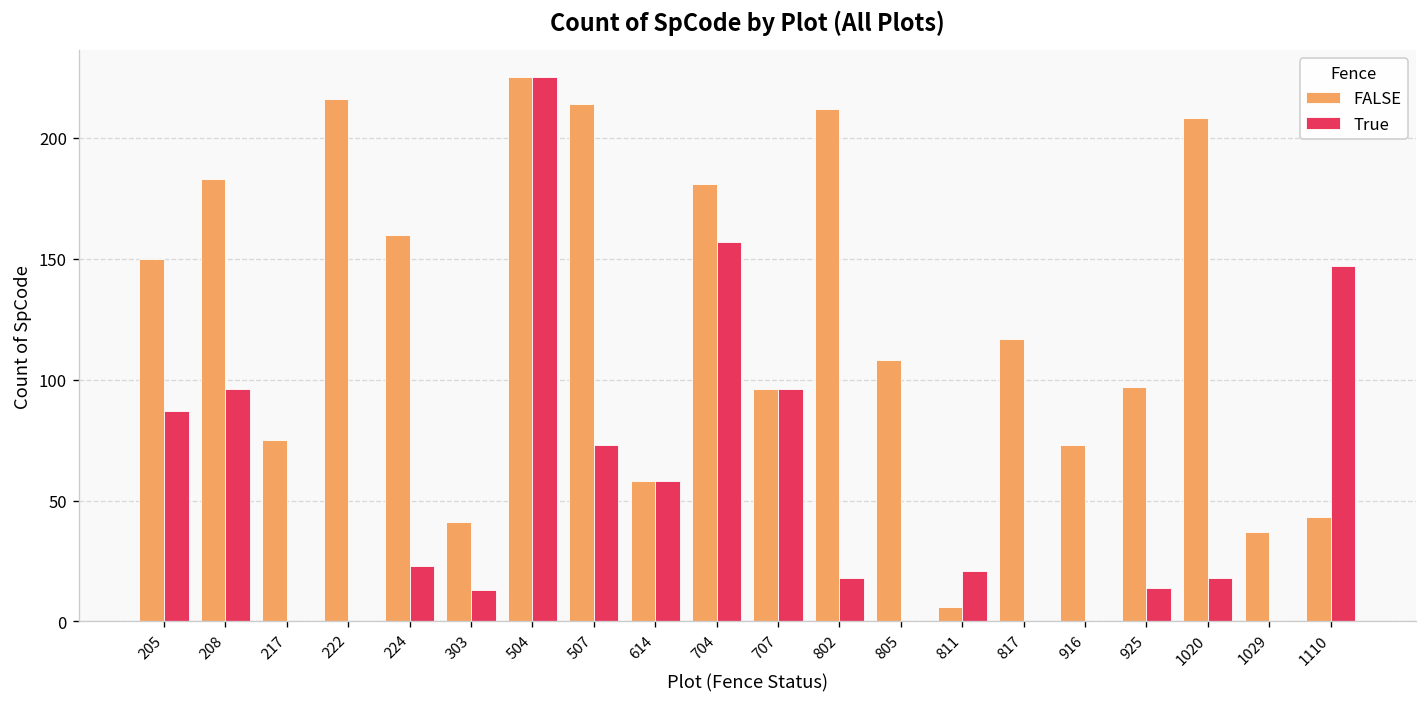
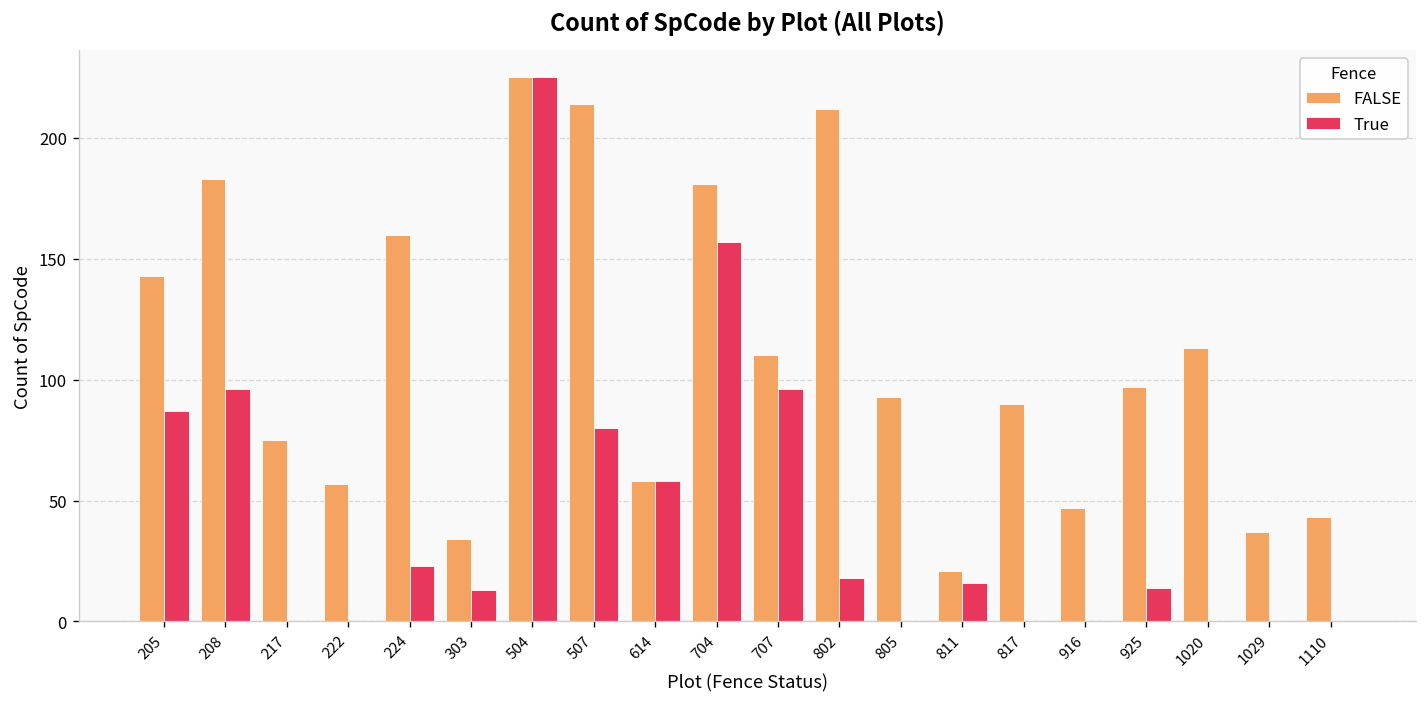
FALSE, 205: 150 -> 143
FALSE, 222: 216 -> 57
FALSE, 303: 41 -> 34
True, 507: 73 -> 80
FALSE, 707: 96 -> 110
FALSE, 805: 108 -> 93
FALSE, 811: 6 -> 21
True, 811: 21 -> 16
FALSE, 817: 117 -> 90
FALSE, 916: 73 -> 47
FALSE, 1020: 208 -> 113
True, 1020: 18 -> 0
True, 1110: 147 -> 0
